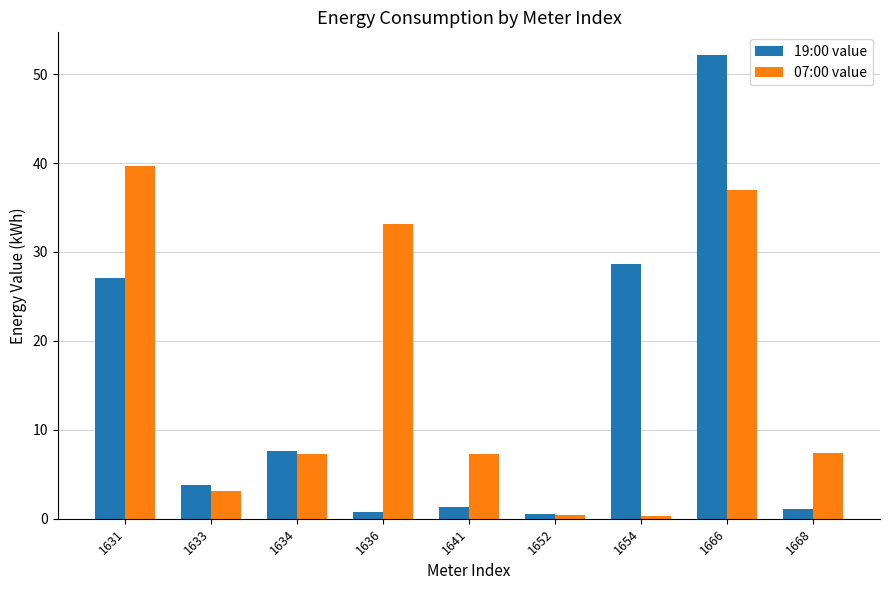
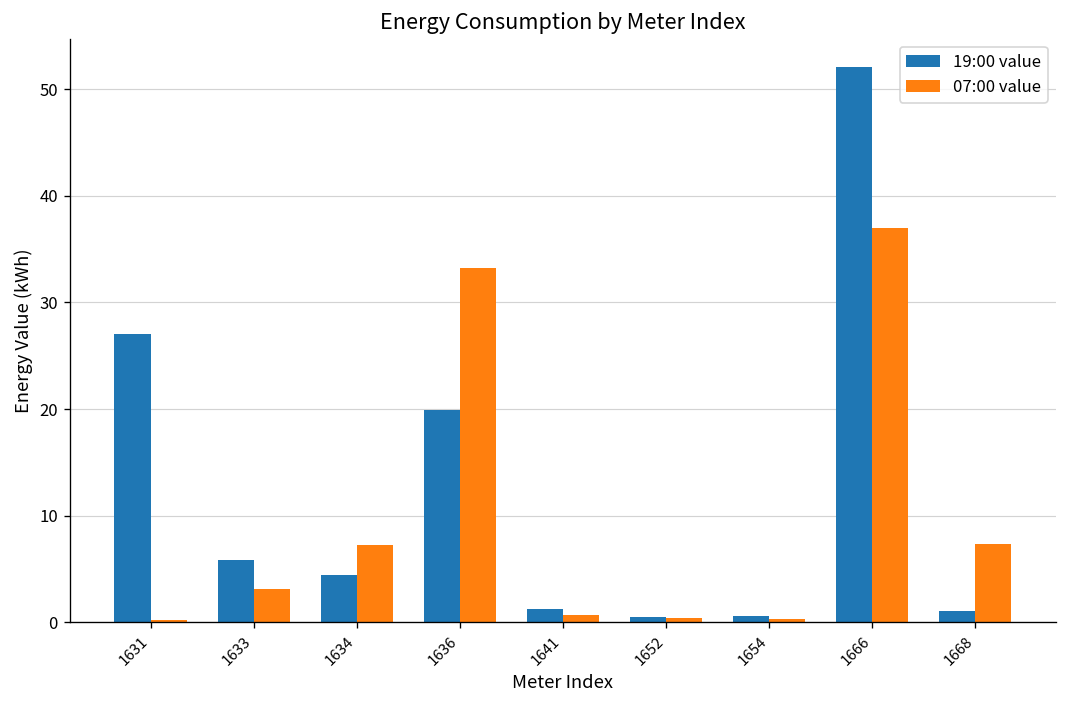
07:00 value, 1631: 40 -> 0
19:00 value, 1633: 4 -> 6
19:00 value, 1634: 8 -> 4
19:00 value, 1636: 1 -> 20
07:00 value, 1641: 7 -> 1
19:00 value, 1654: 29 -> 1
